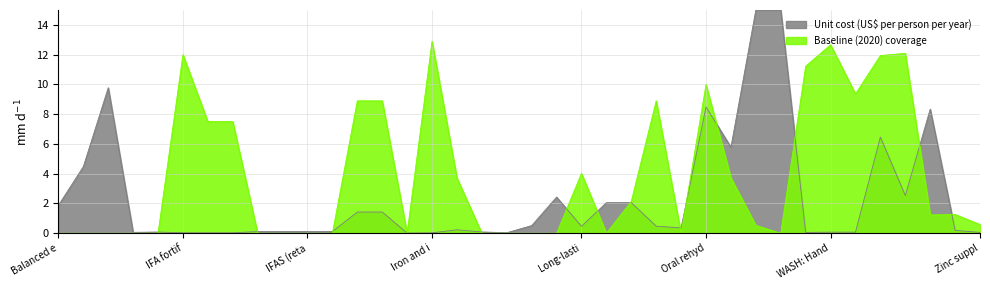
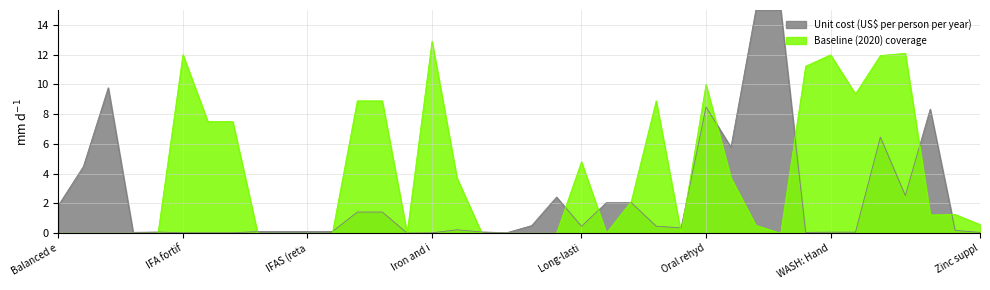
Baseline (2020) coverage, Long-lasti: 4.0 -> 4.8
Baseline (2020) coverage, WASH: Hand: 12.7 -> 12.0
